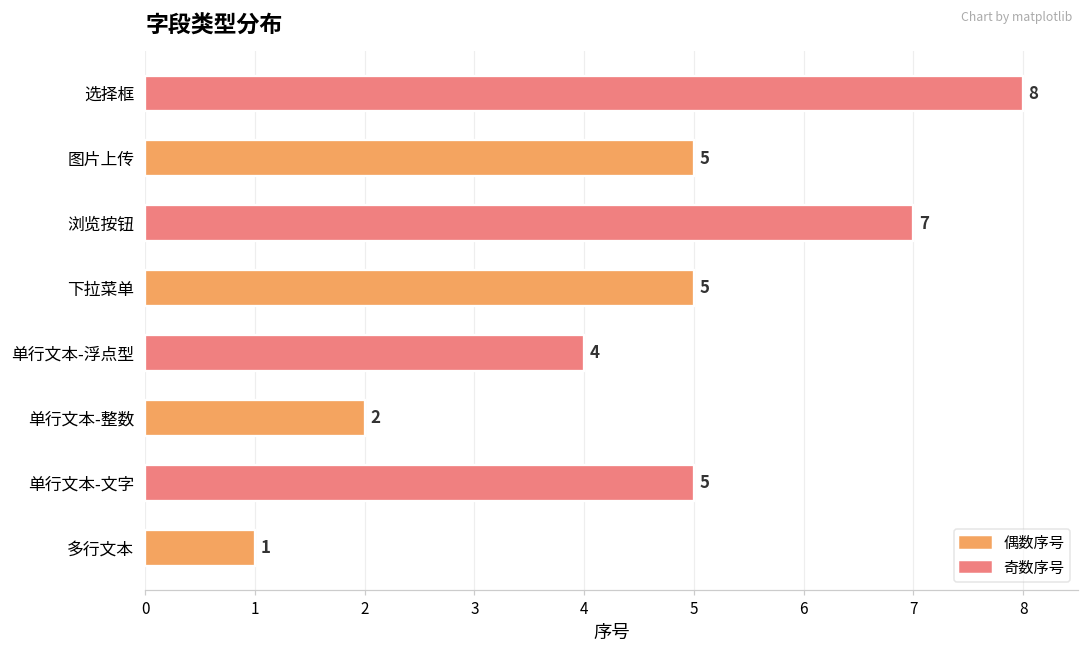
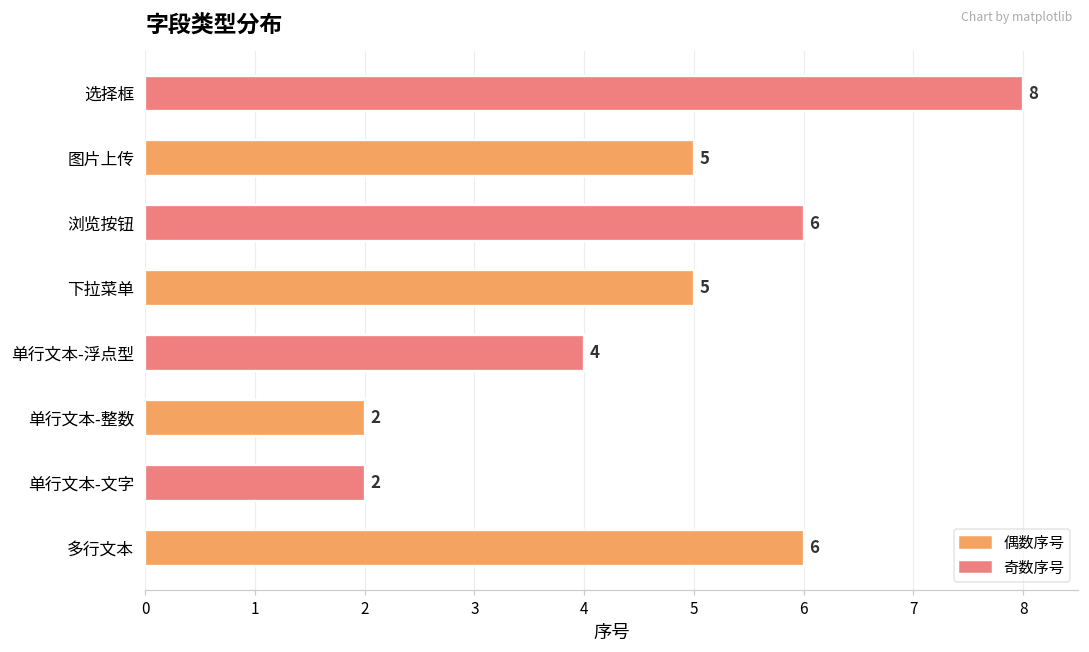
浏览按钮: 7 -> 6
单行文本-文字: 5 -> 2
多行文本: 1 -> 6
